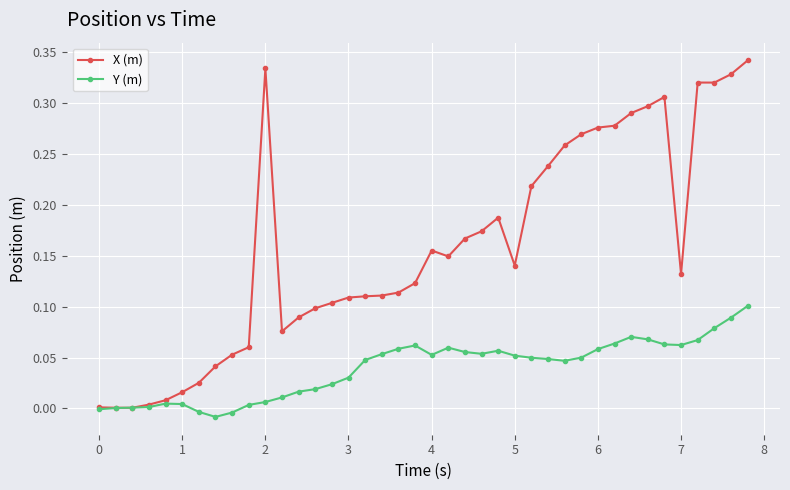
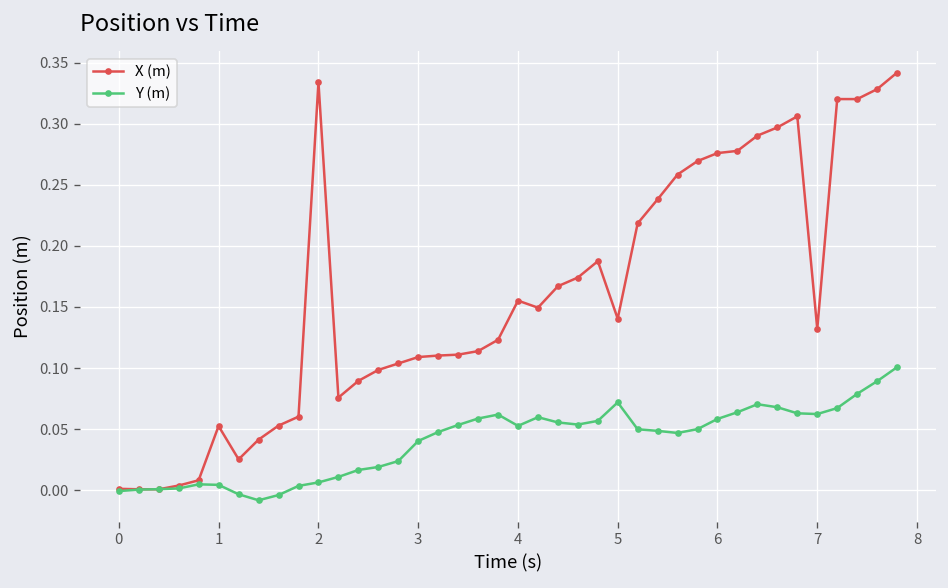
X (m), 1: 0.016 -> 0.052
Y (m), 3: 0.030 -> 0.040
Y (m), 5: 0.052 -> 0.072
